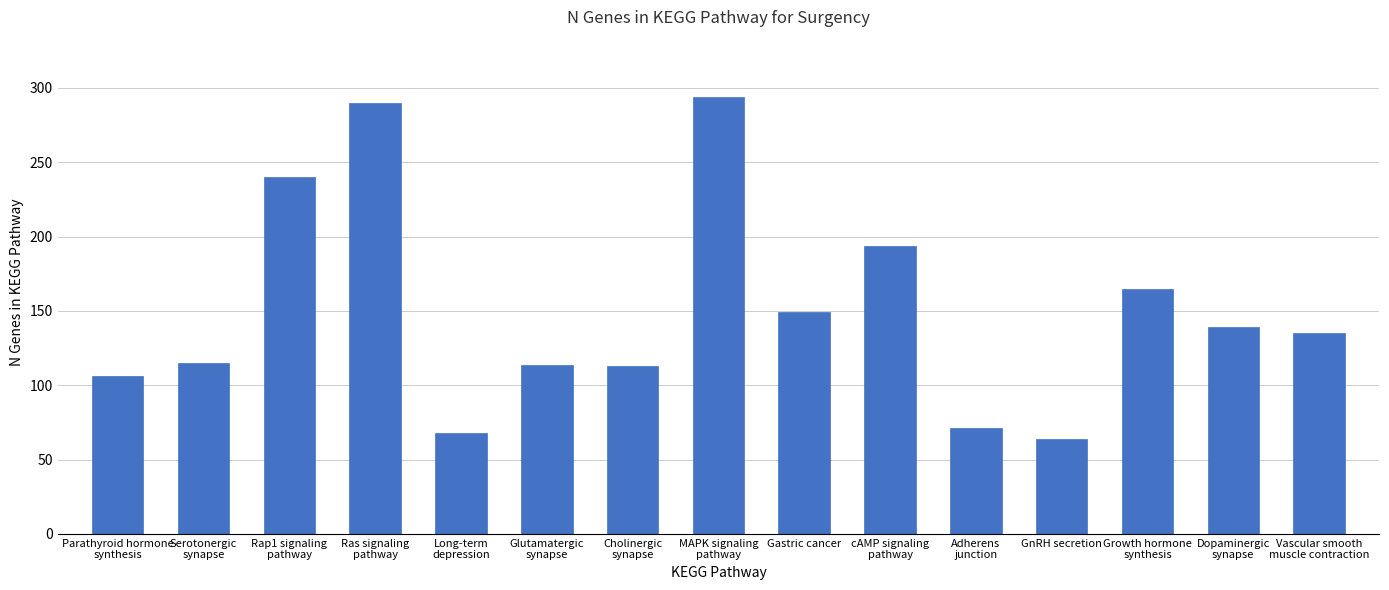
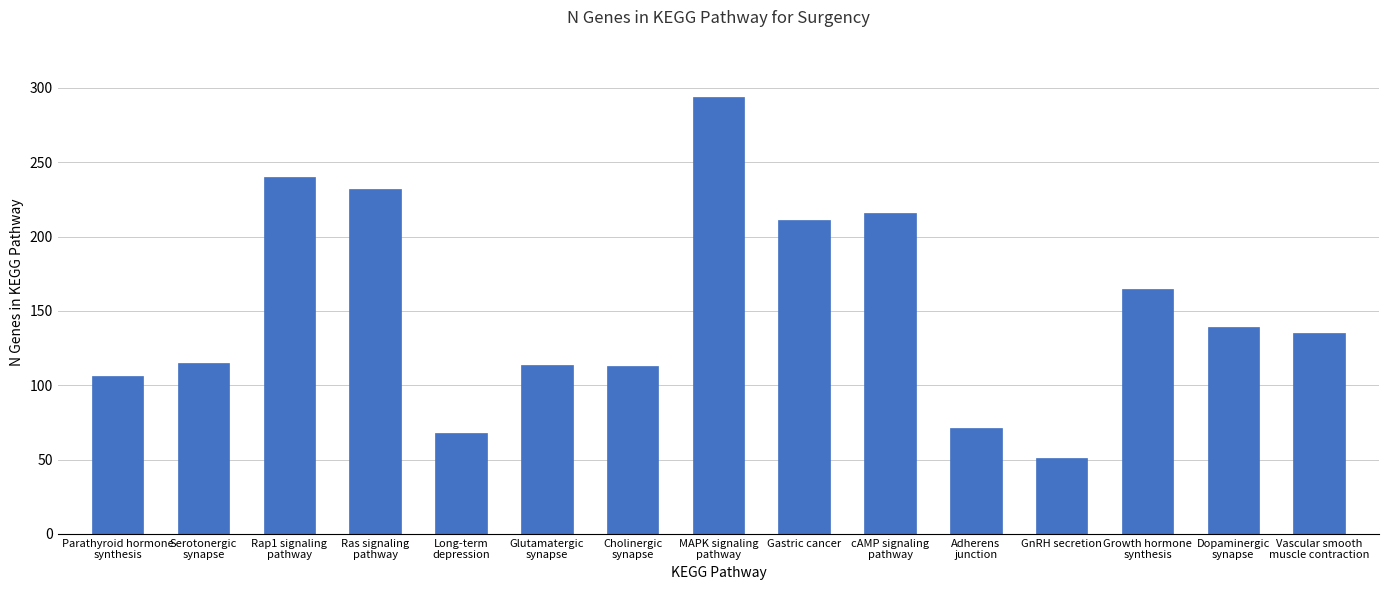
Ras signaling pathway: 290 -> 232
Gastric cancer: 149 -> 211
cAMP signaling pathway: 194 -> 216
GnRH secretion: 64 -> 51
